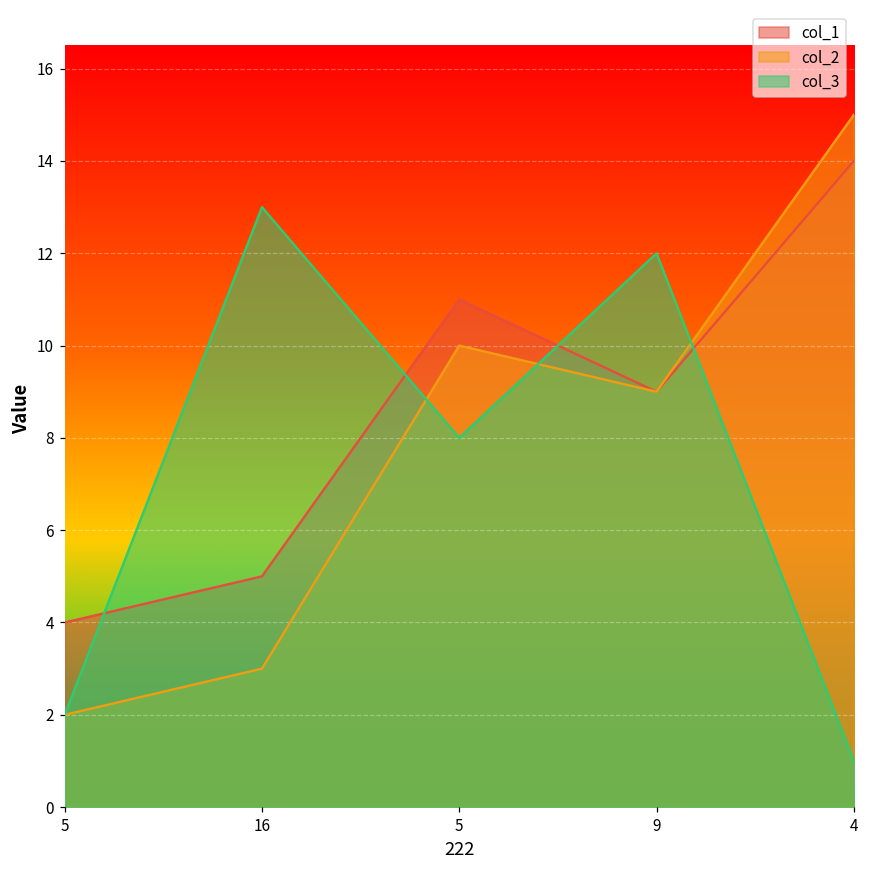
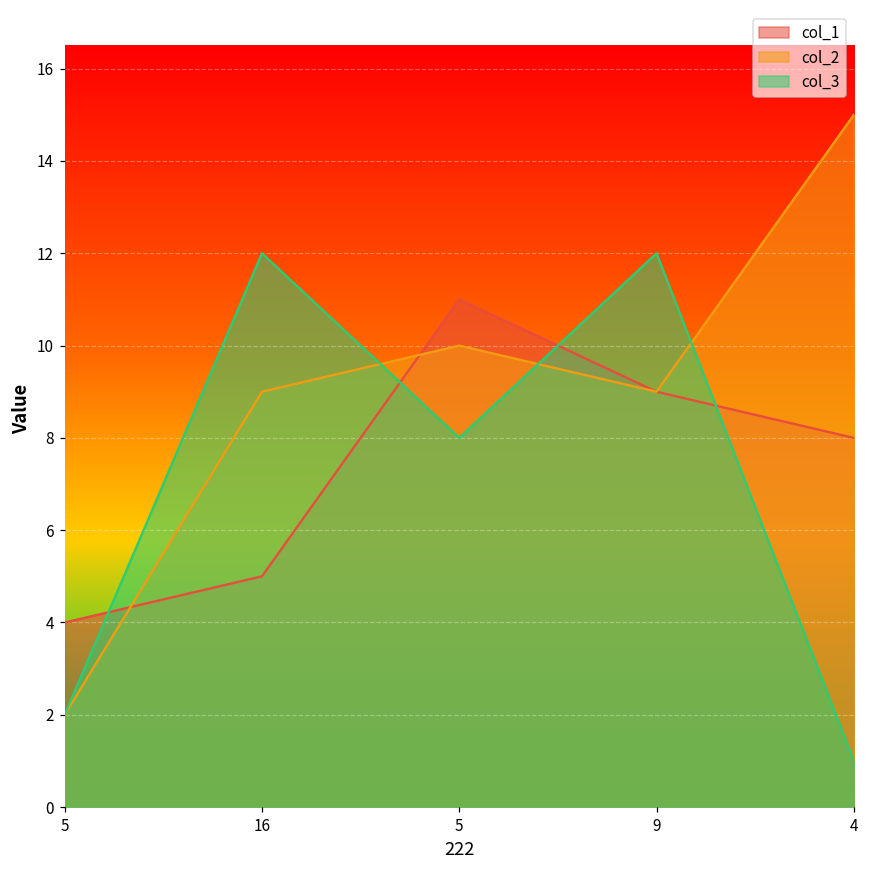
col_2, 16: 3 -> 9
col_3, 16: 13 -> 12
col_1, 4: 14 -> 8
